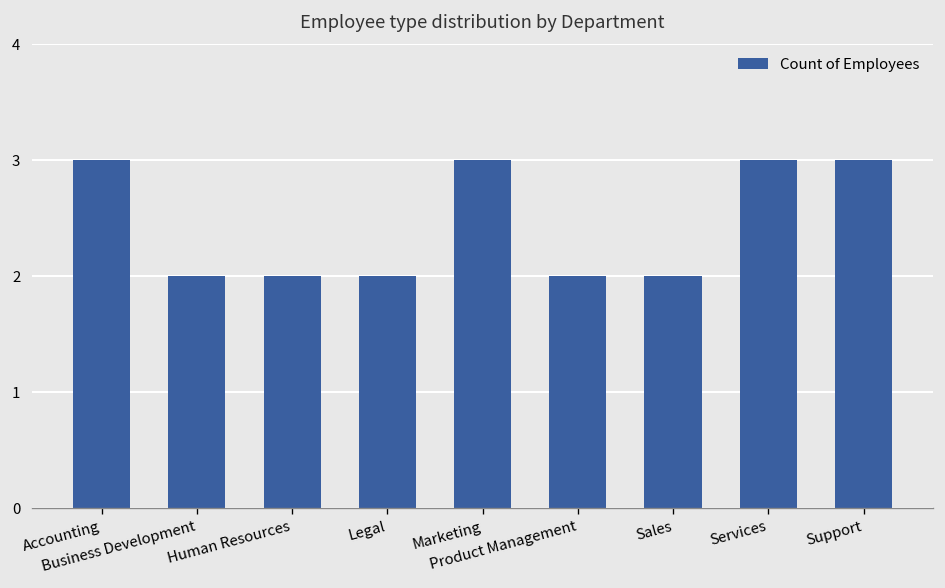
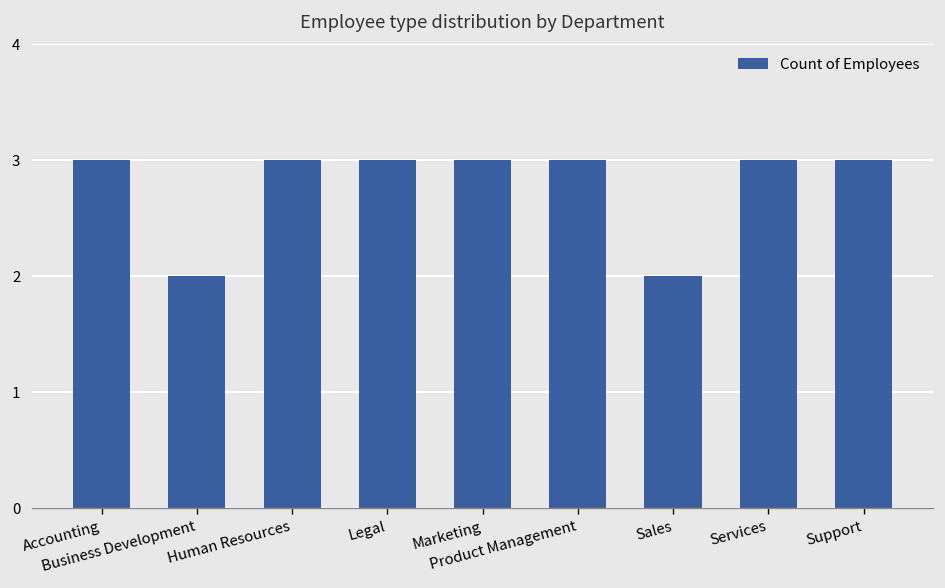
Human Resources: 2 -> 3
Legal: 2 -> 3
Product Management: 2 -> 3
